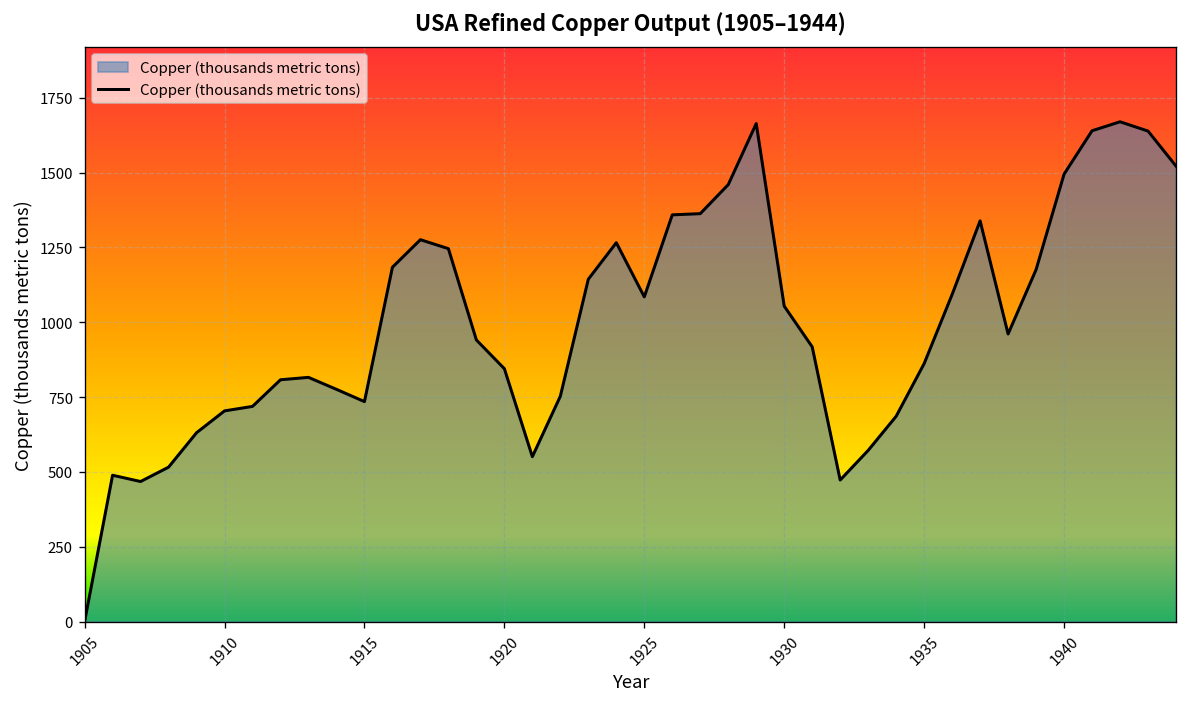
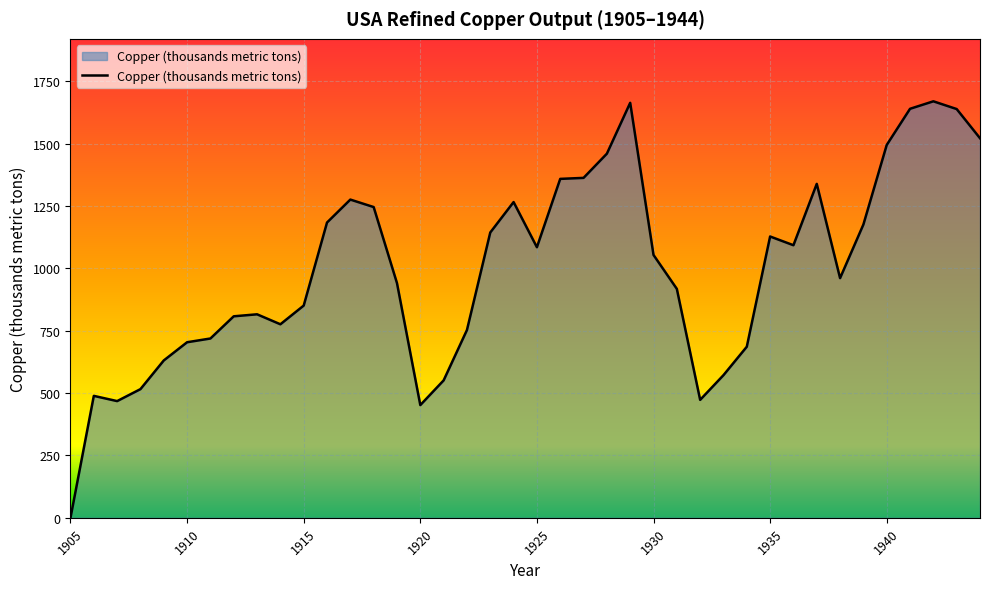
1915: 740 -> 850
1920: 850 -> 450
1935: 860 -> 1130
